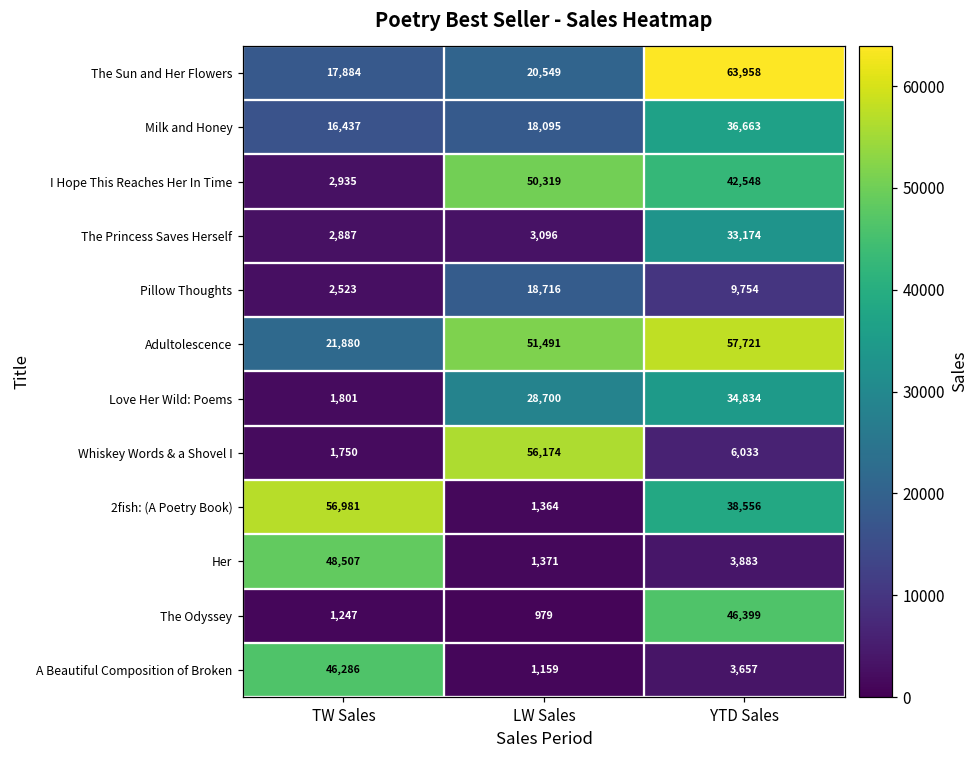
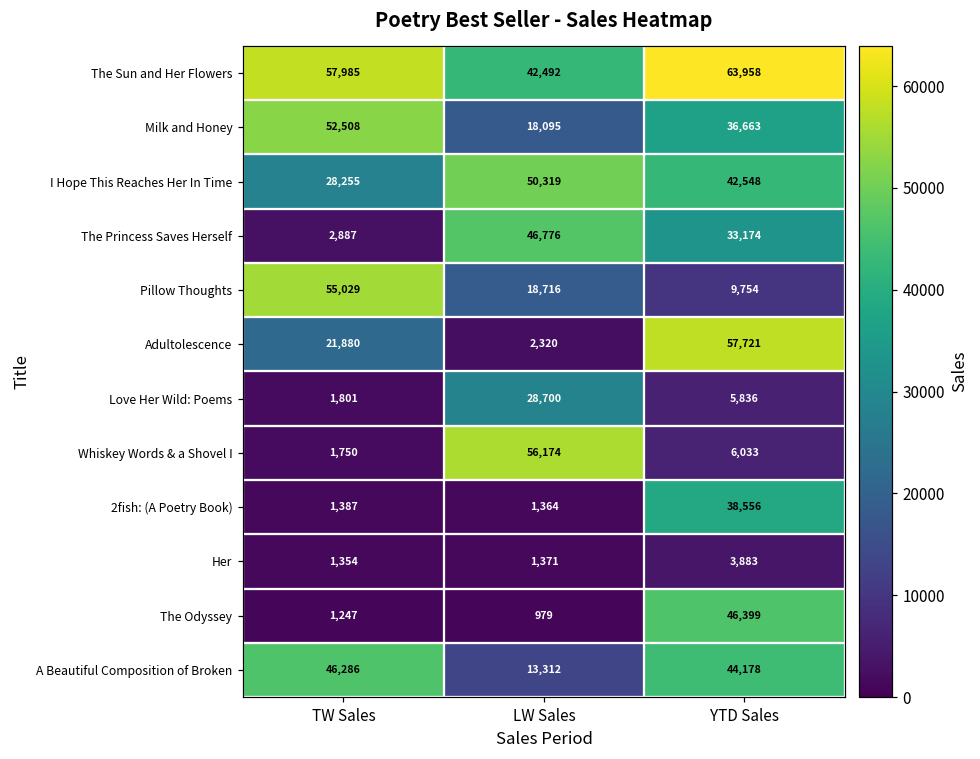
The Sun and Her Flowers, TW Sales: 17,884 -> 57,985
The Sun and Her Flowers, LW Sales: 20,549 -> 42,492
Milk and Honey, TW Sales: 16,437 -> 52,508
I Hope This Reaches Her In Time, TW Sales: 2,935 -> 28,255
The Princess Saves Herself, LW Sales: 3,096 -> 46,776
Pillow Thoughts, TW Sales: 2,523 -> 55,029
Adultolescence, LW Sales: 51,491 -> 2,320
Love Her Wild: Poems, YTD Sales: 34,834 -> 5,836
2fish: (A Poetry Book), TW Sales: 56,981 -> 1,387
Her, TW Sales: 48,507 -> 1,354
A Beautiful Composition of Broken, LW Sales: 1,159 -> 13,312
A Beautiful Composition of Broken, YTD Sales: 3,657 -> 44,178
